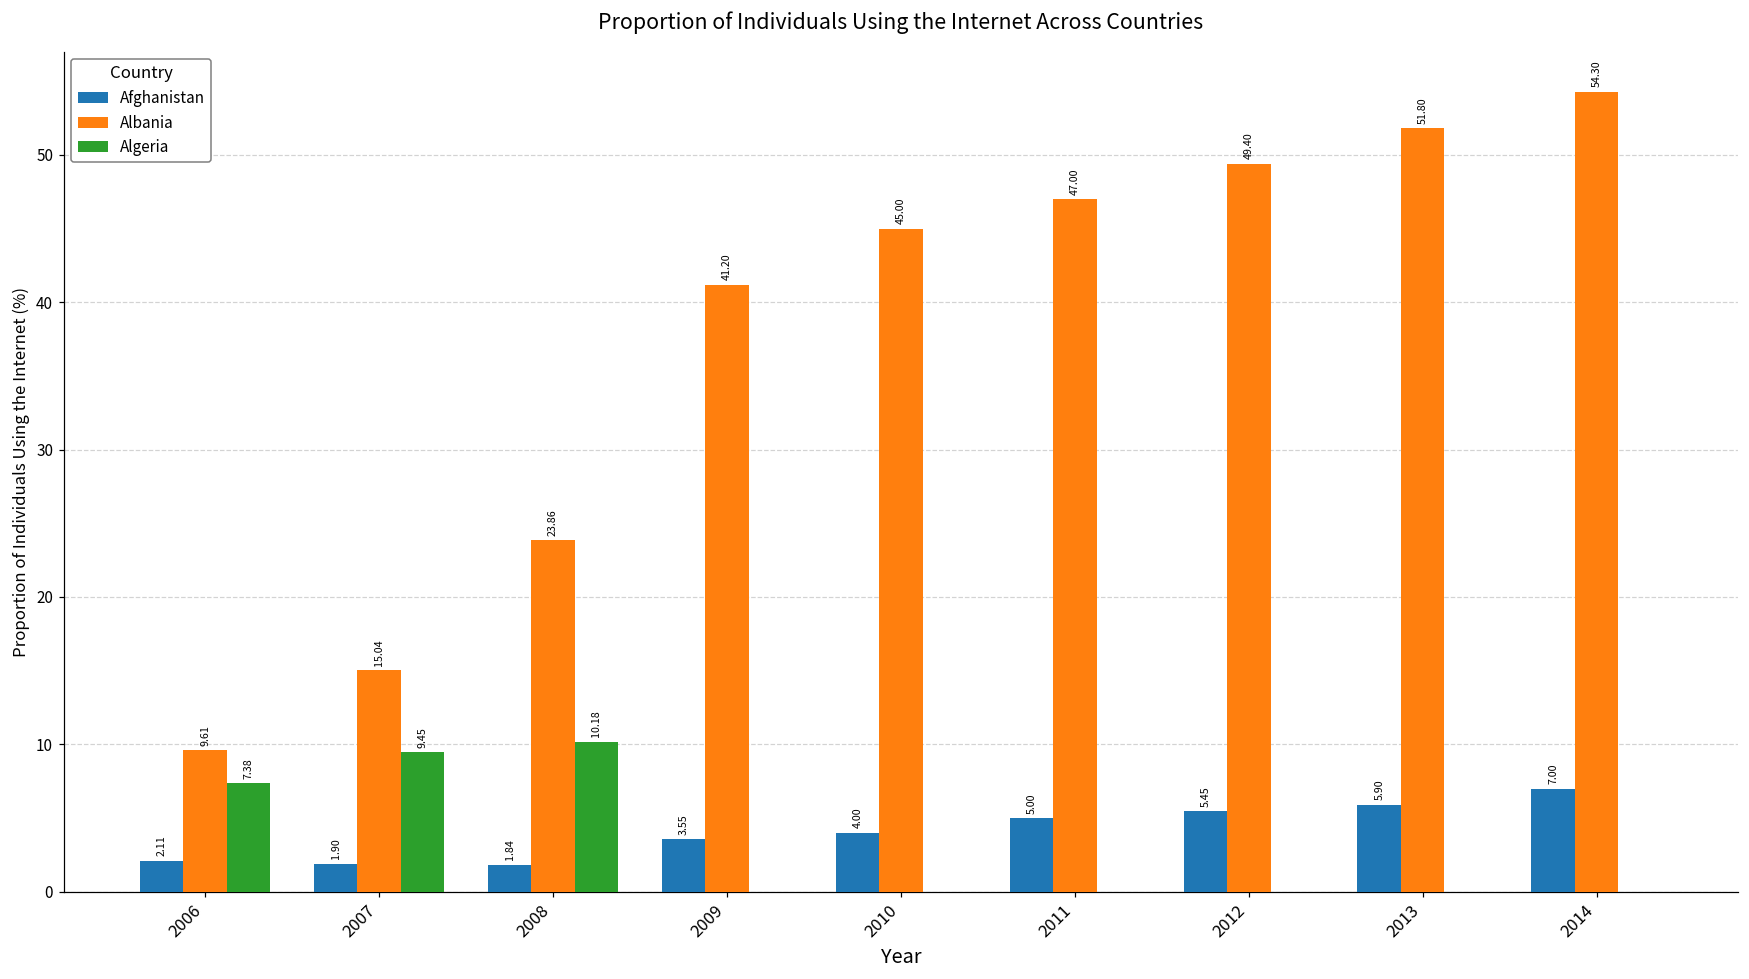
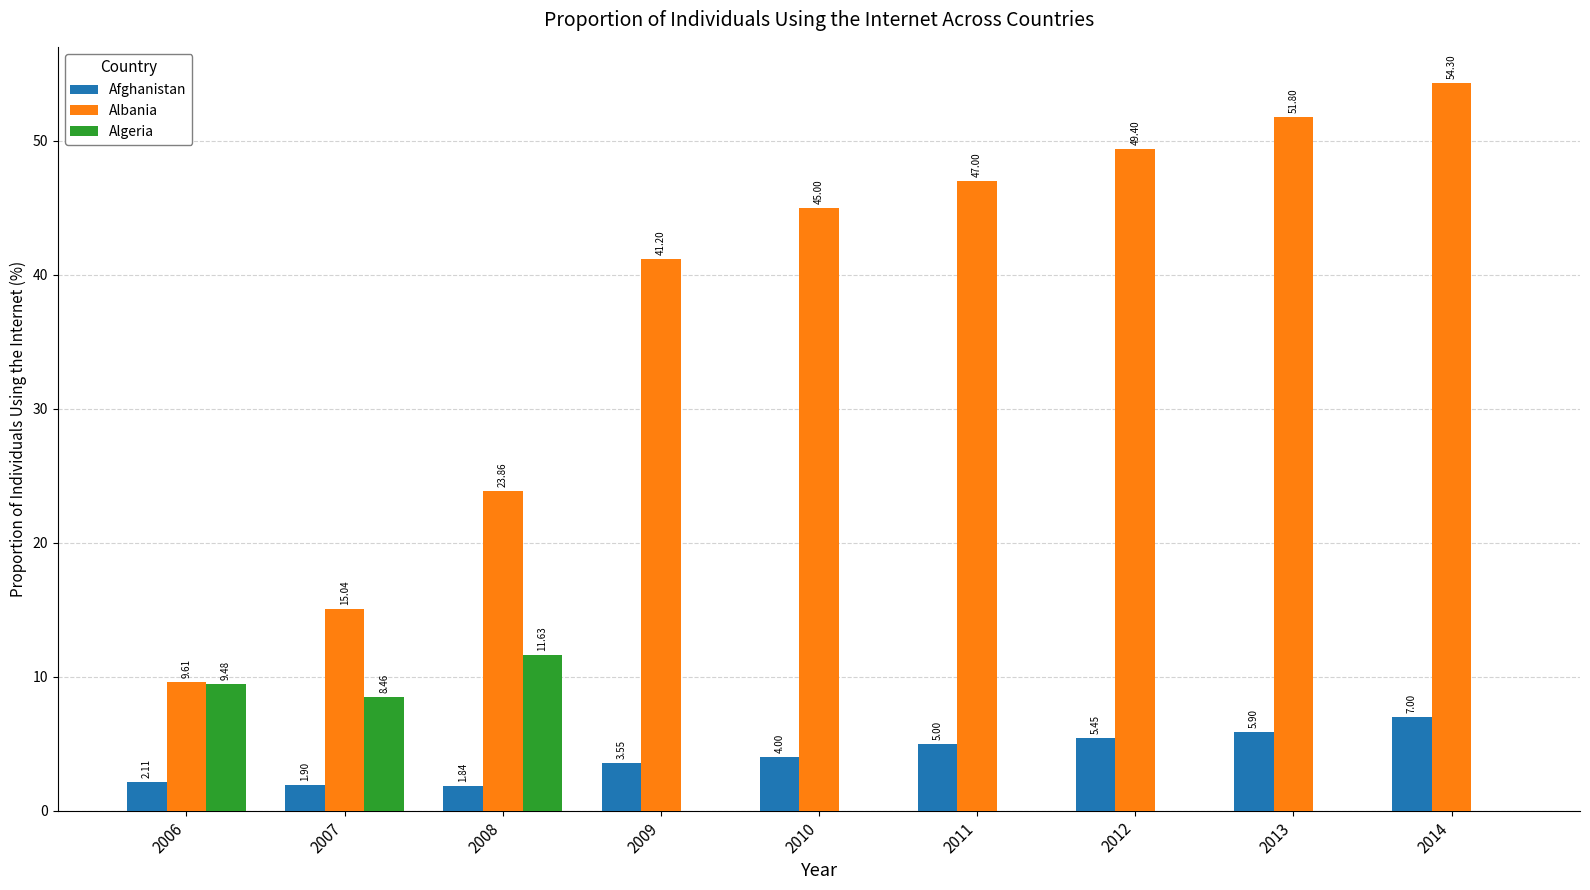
Algeria, 2006: 7.38 -> 9.48
Algeria, 2007: 9.45 -> 8.46
Algeria, 2008: 10.18 -> 11.63
